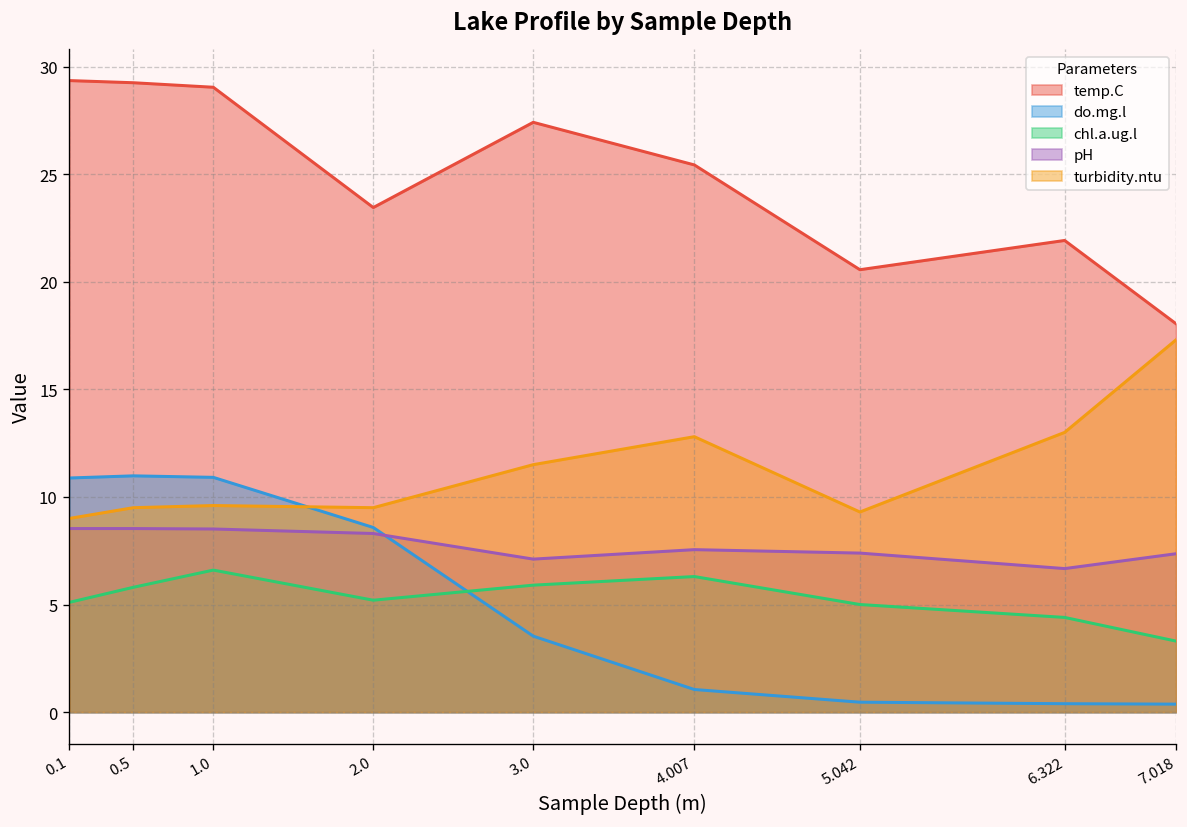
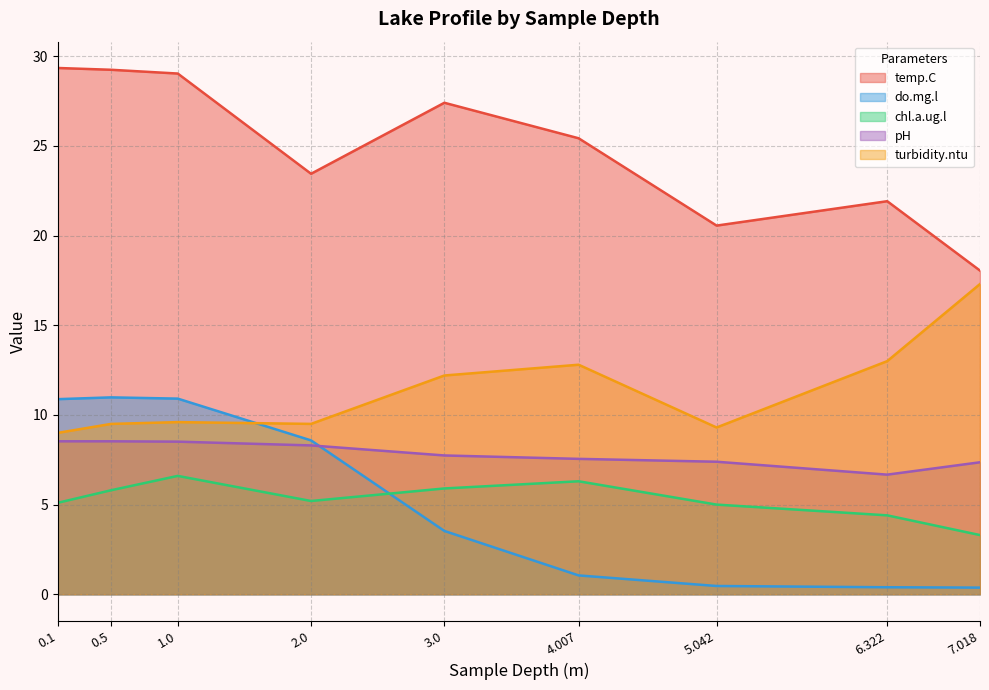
pH, 3.0: 7.1 -> 7.7
turbidity.ntu, 3.0: 11.5 -> 12.2
